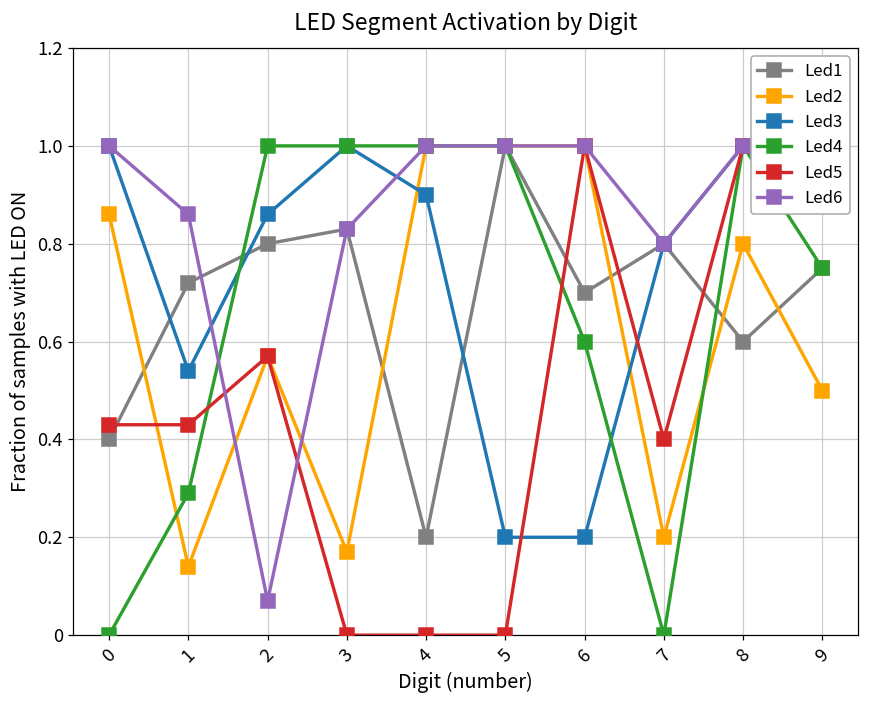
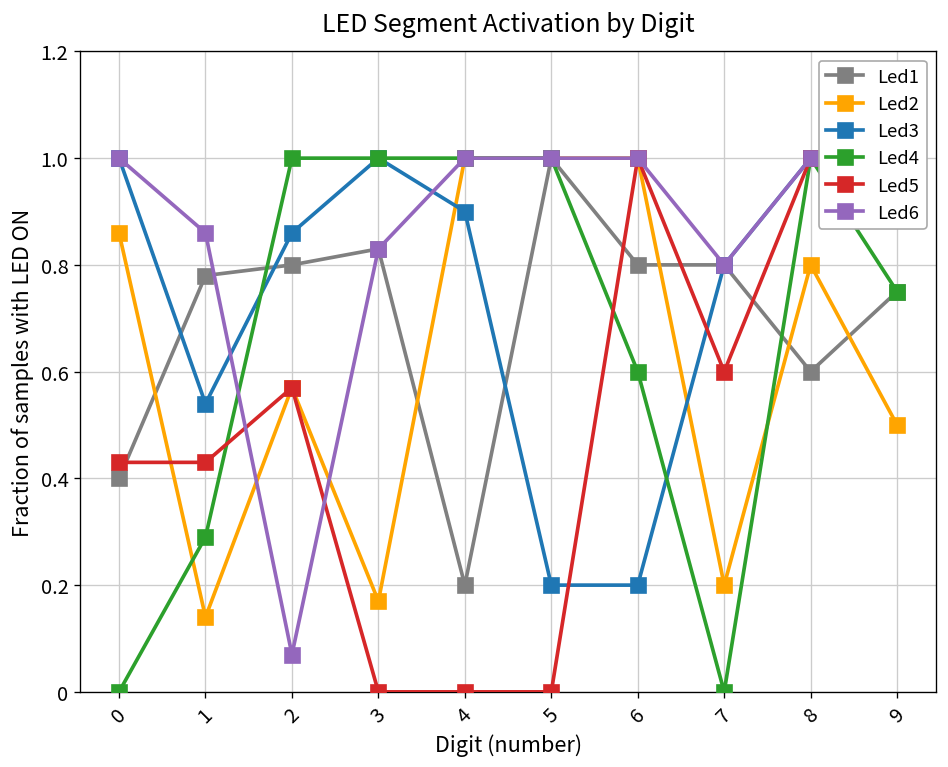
Led1, 1: 0.72 -> 0.78
Led1, 6: 0.7 -> 0.8
Led5, 7: 0.4 -> 0.6
